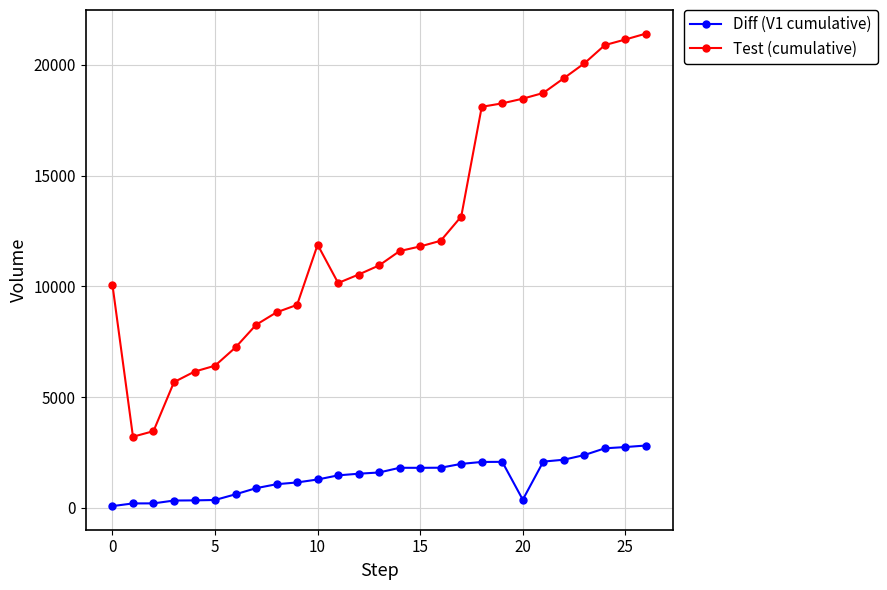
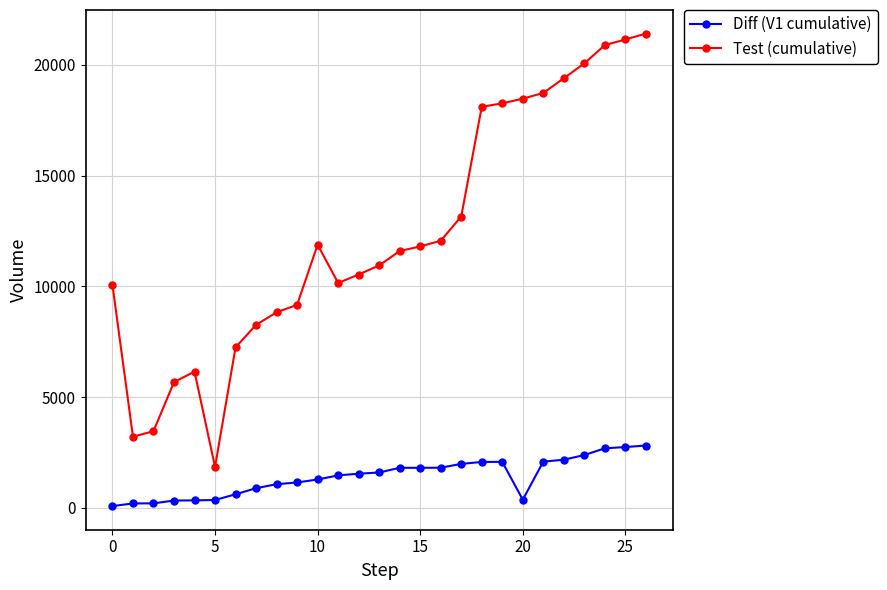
Test (cumulative), 5: 6400 -> 1900
